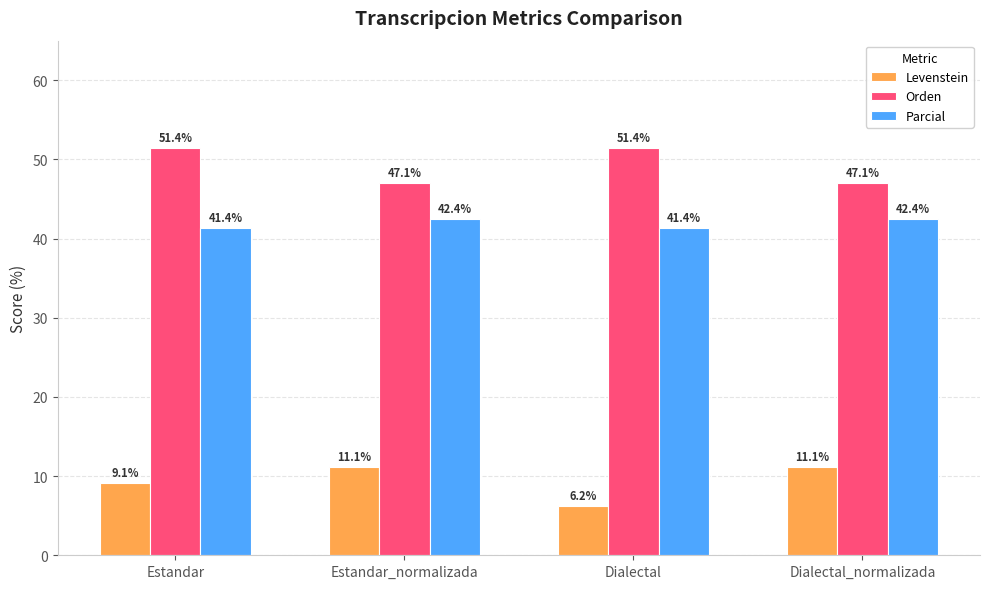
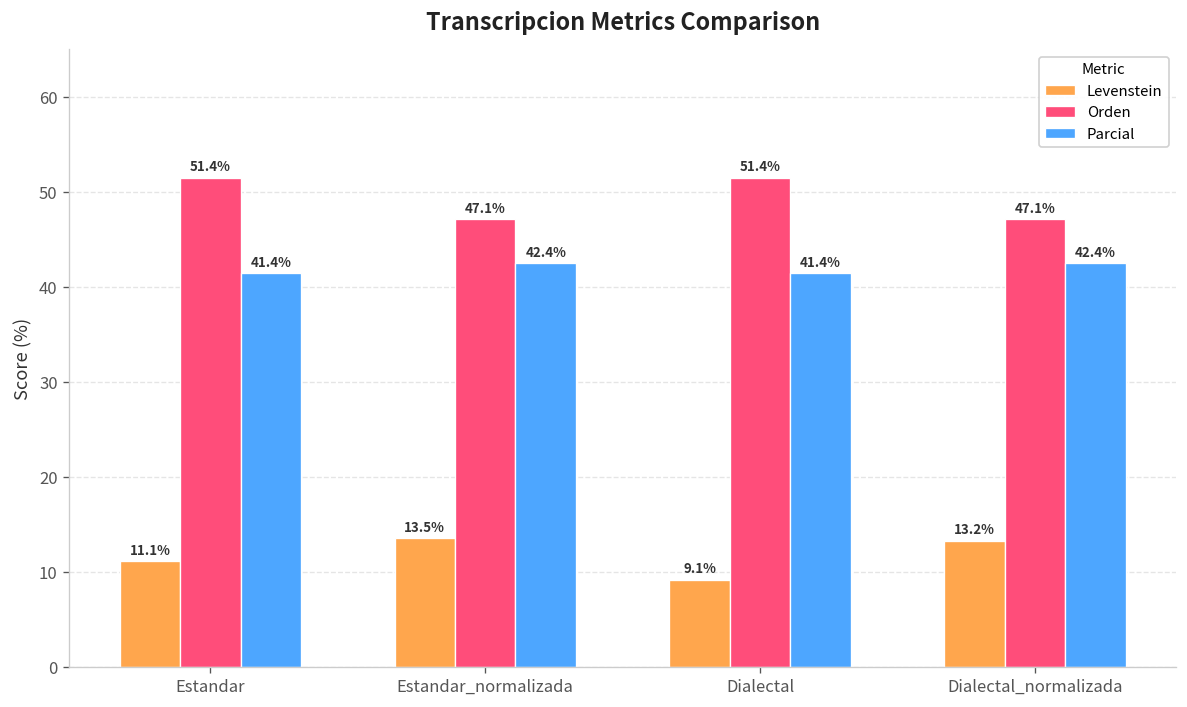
Levenstein, Estandar: 9.1% -> 11.1%
Levenstein, Estandar_normalizada: 11.1% -> 13.5%
Levenstein, Dialectal: 6.2% -> 9.1%
Levenstein, Dialectal_normalizada: 11.1% -> 13.2%
